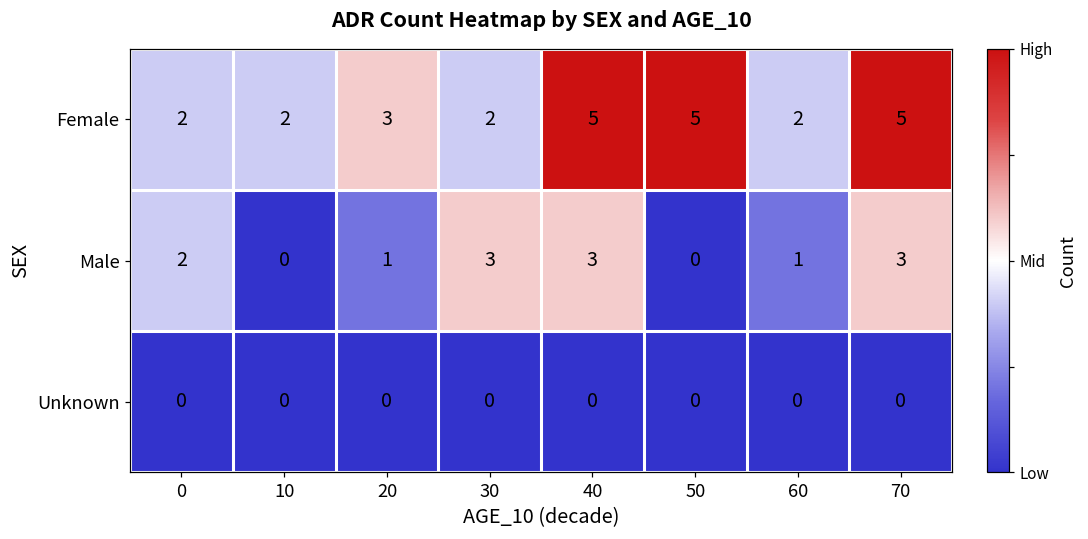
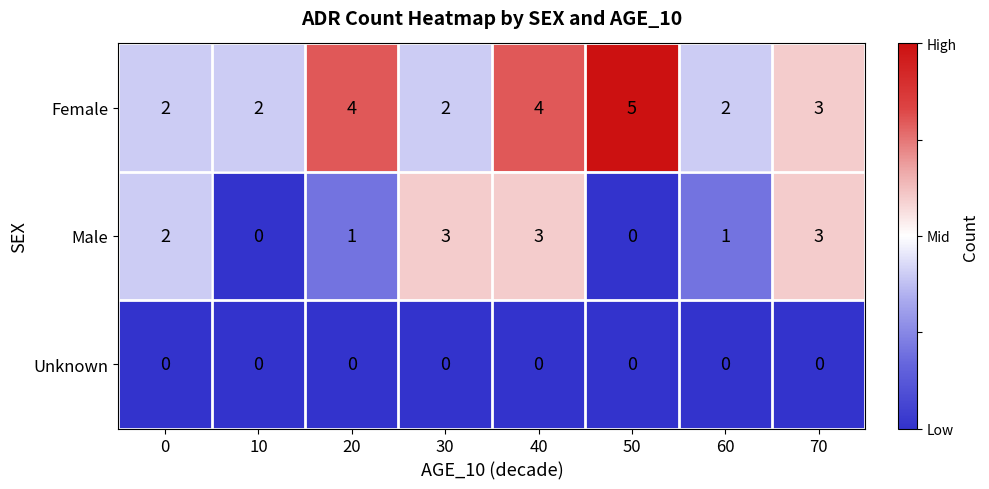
Female, 20: 3 -> 4
Female, 40: 5 -> 4
Female, 70: 5 -> 3
